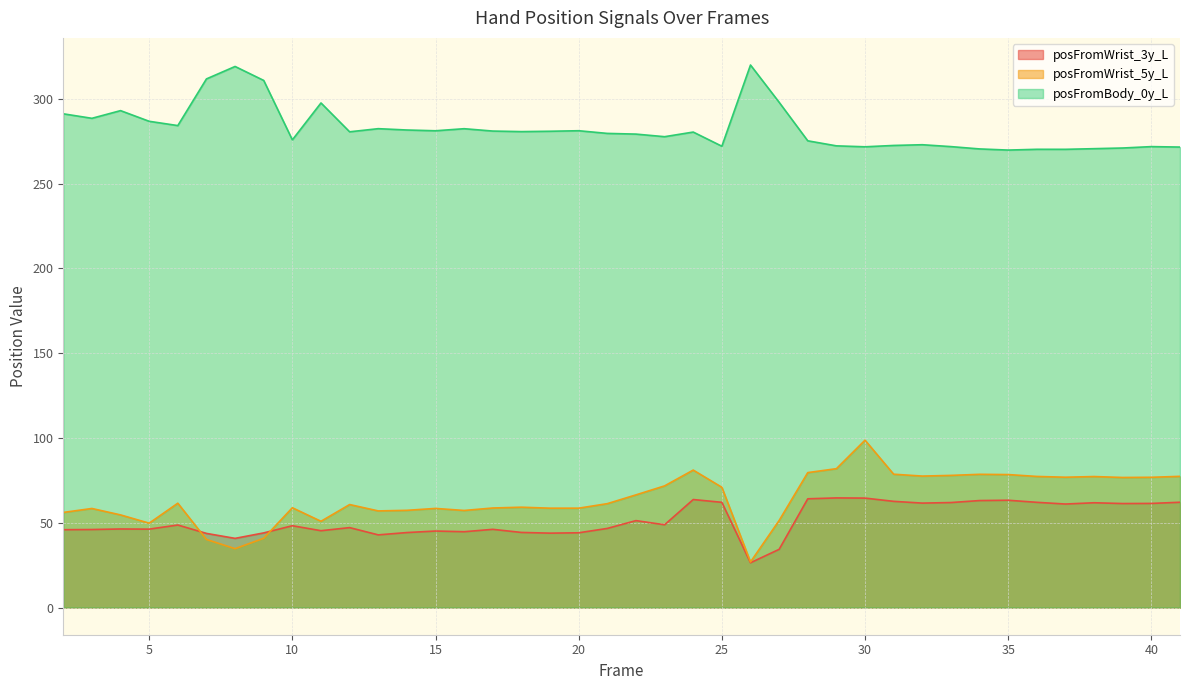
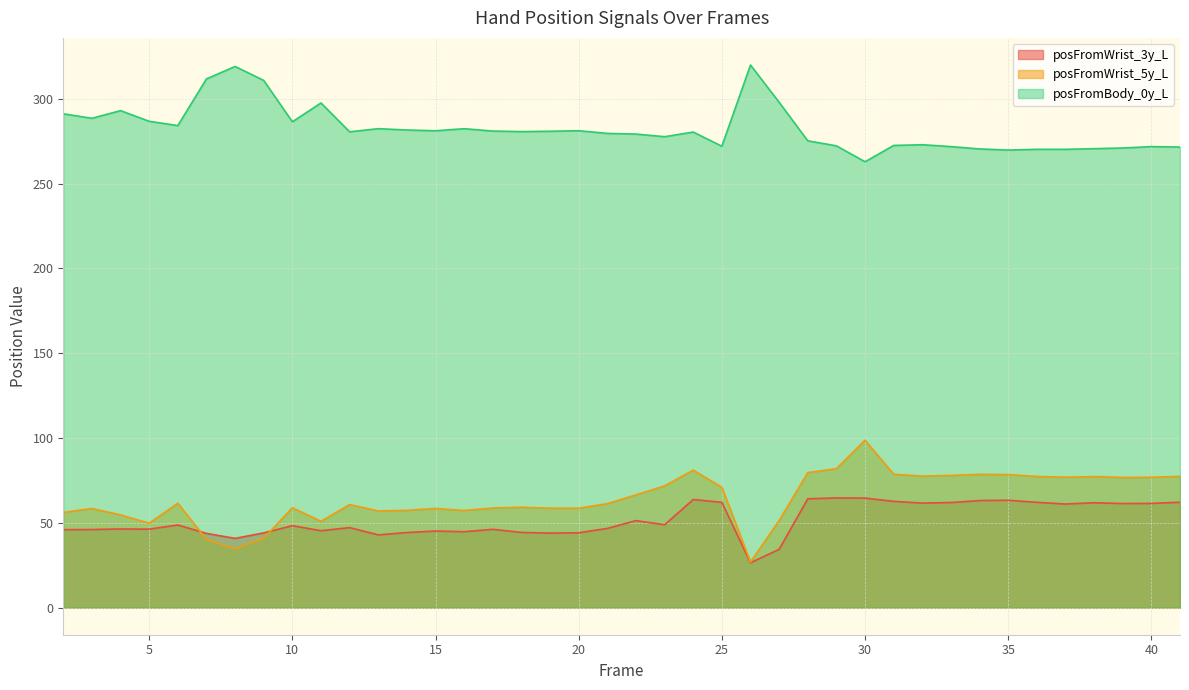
posFromBody_0y_L, 10: 276 -> 286
posFromBody_0y_L, 30: 272 -> 263
